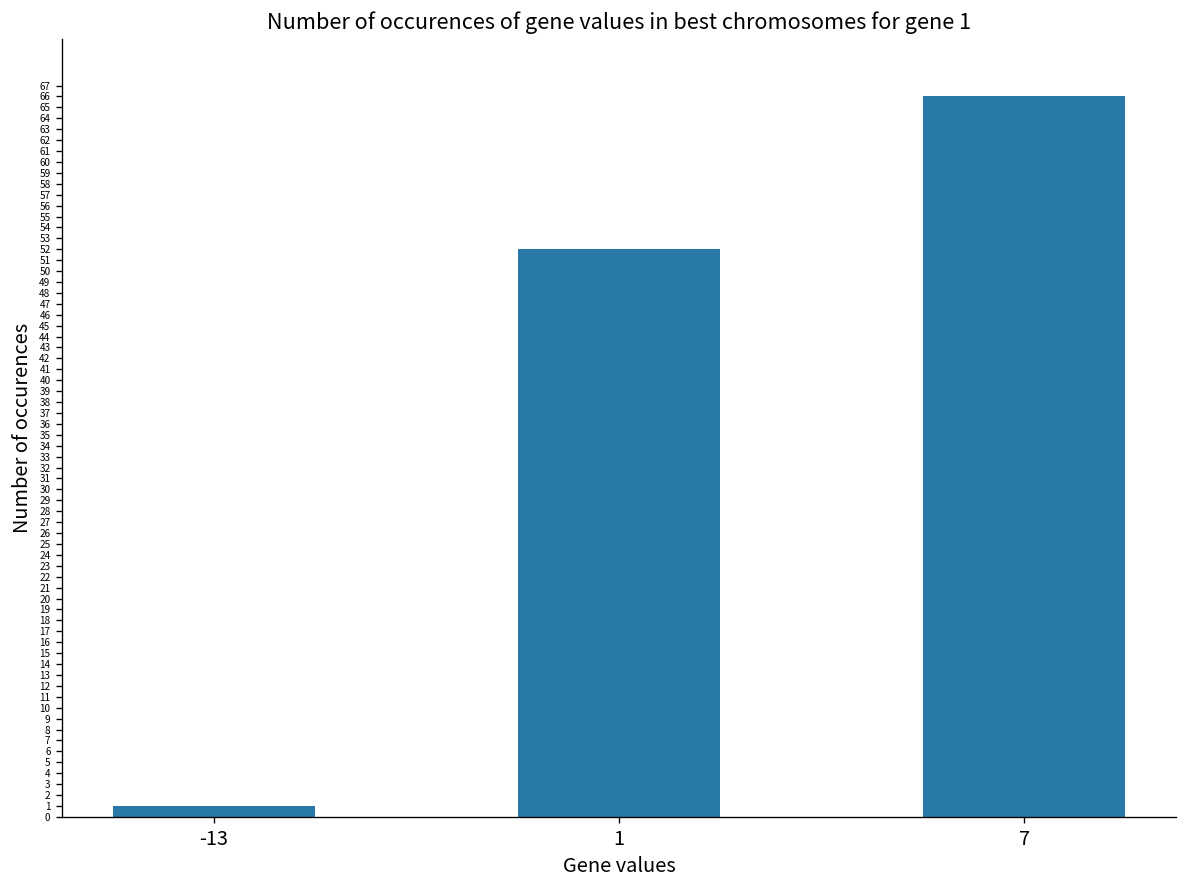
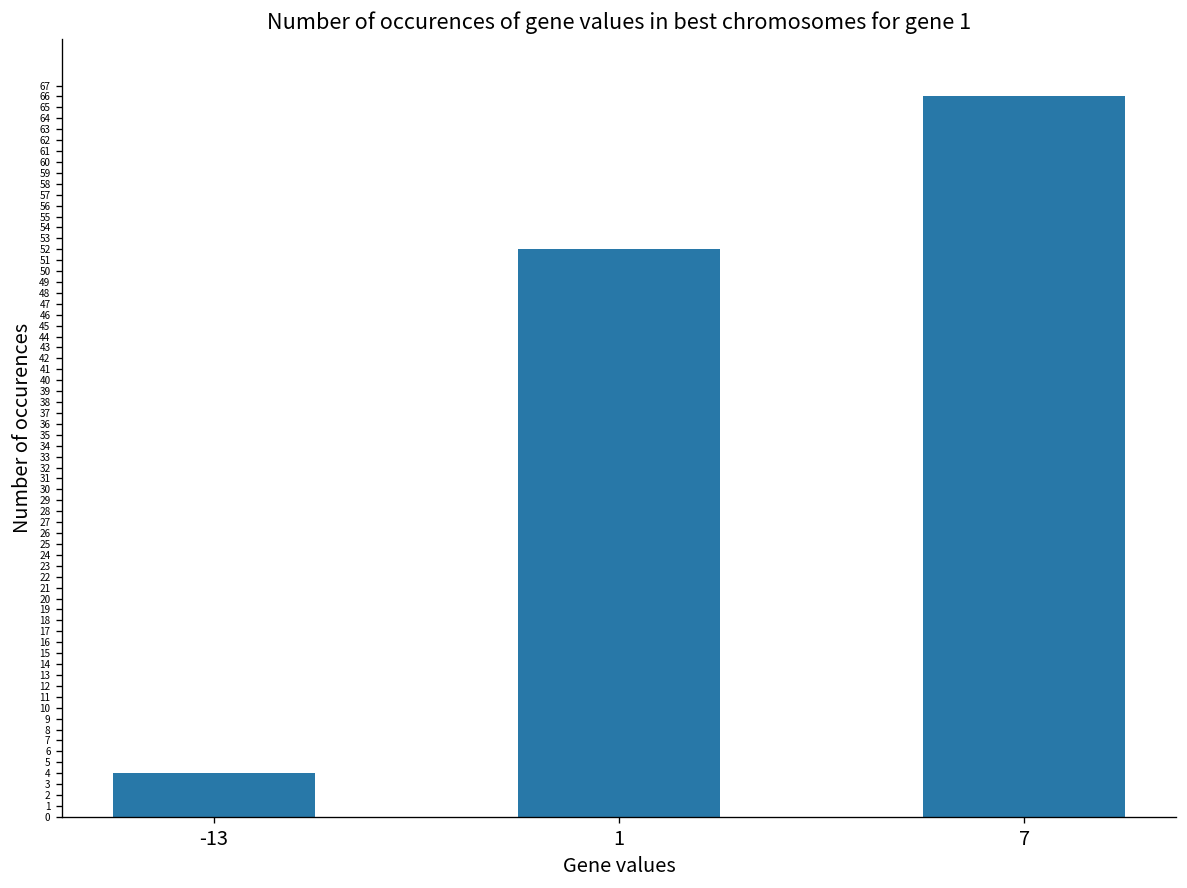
-13: 1 -> 4
